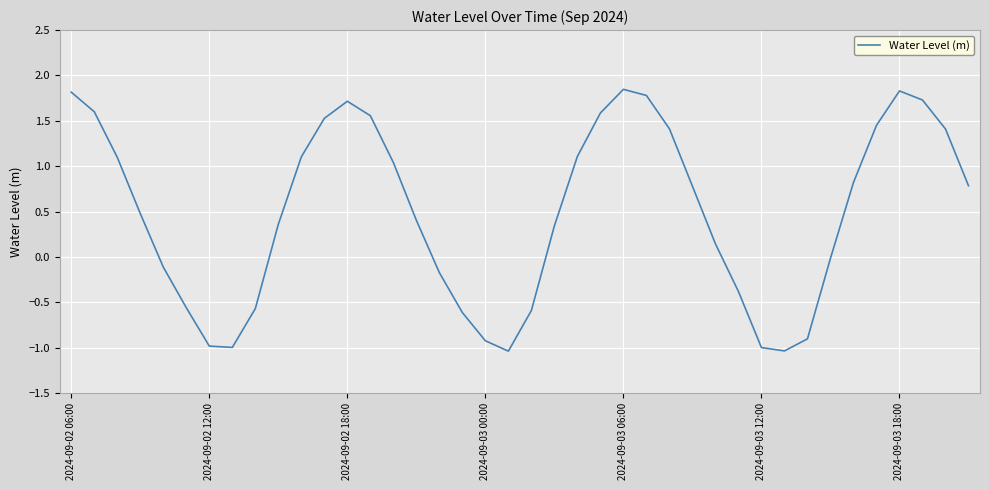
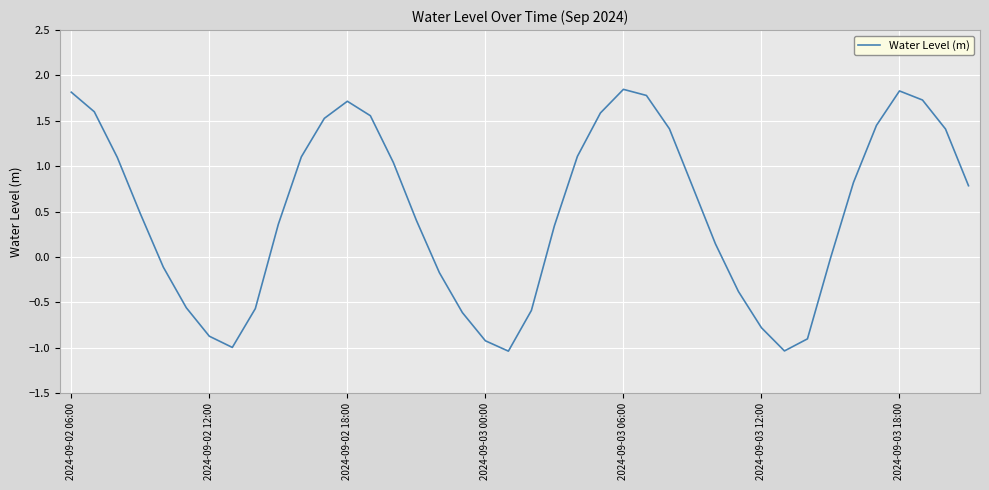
2024-09-02 12:00: -1.0 -> -0.9
2024-09-03 12:00: -1.0 -> -0.8
